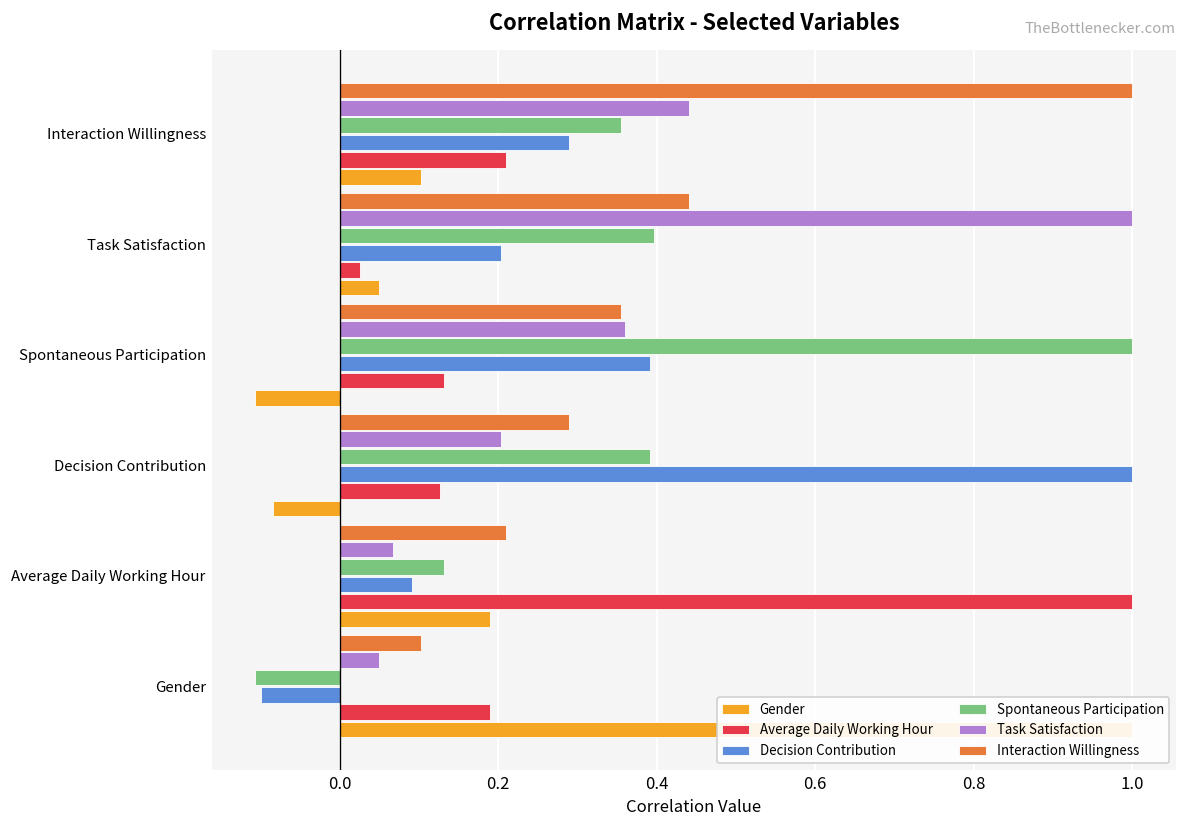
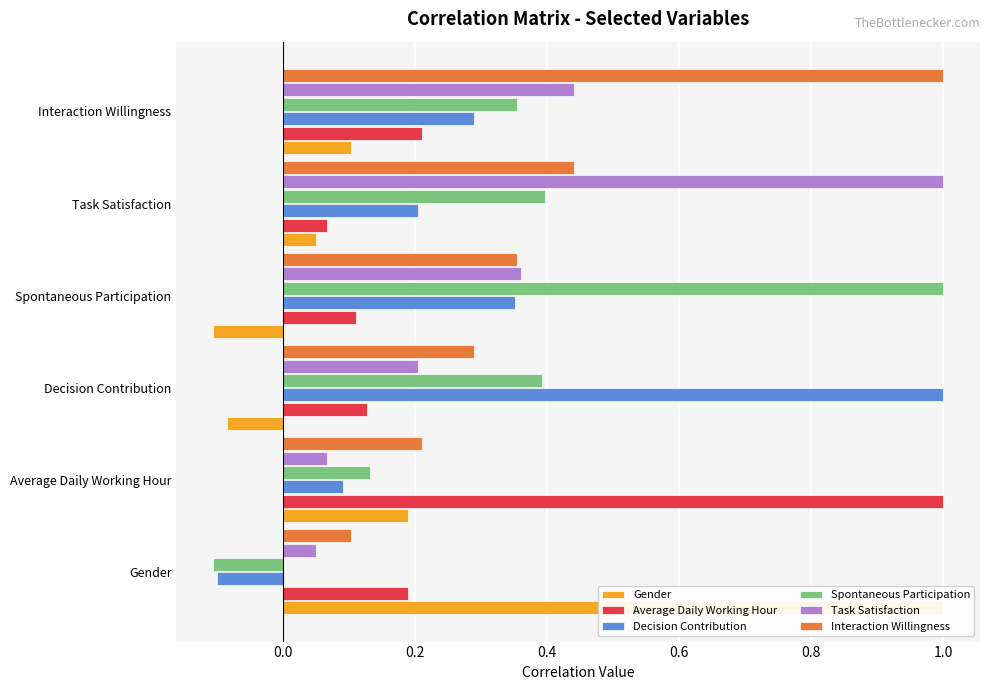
Average Daily Working Hour, Task Satisfaction: 0.03 -> 0.07
Decision Contribution, Spontaneous Participation: 0.39 -> 0.35
Average Daily Working Hour, Spontaneous Participation: 0.13 -> 0.11
